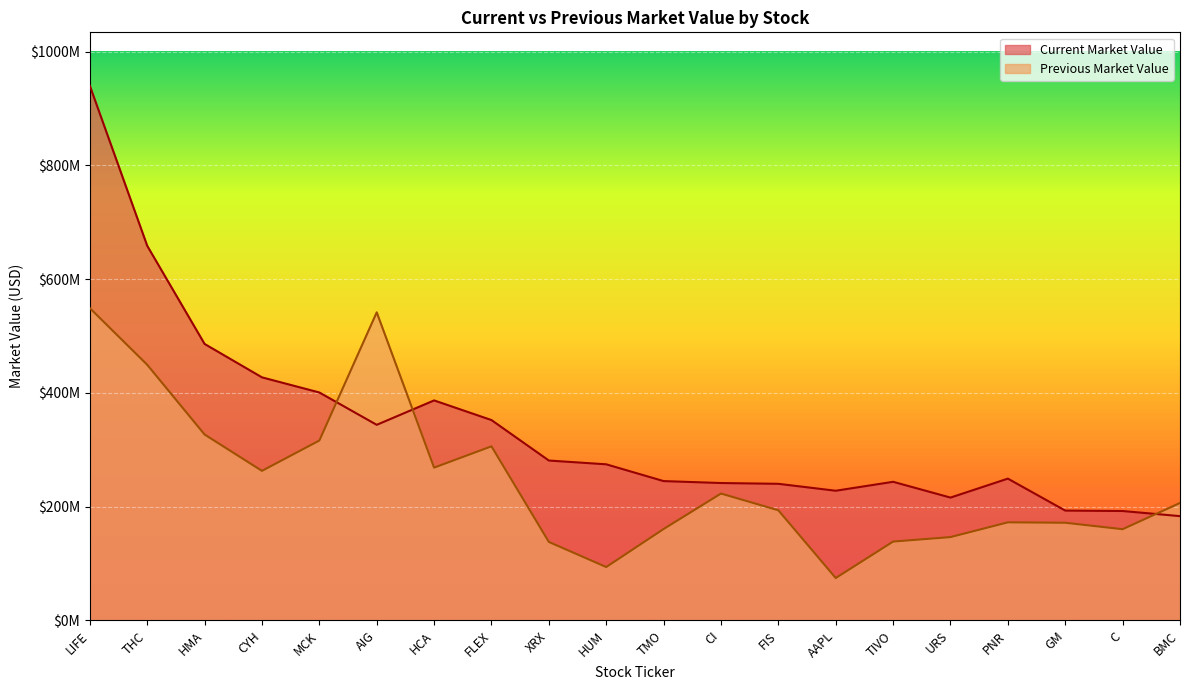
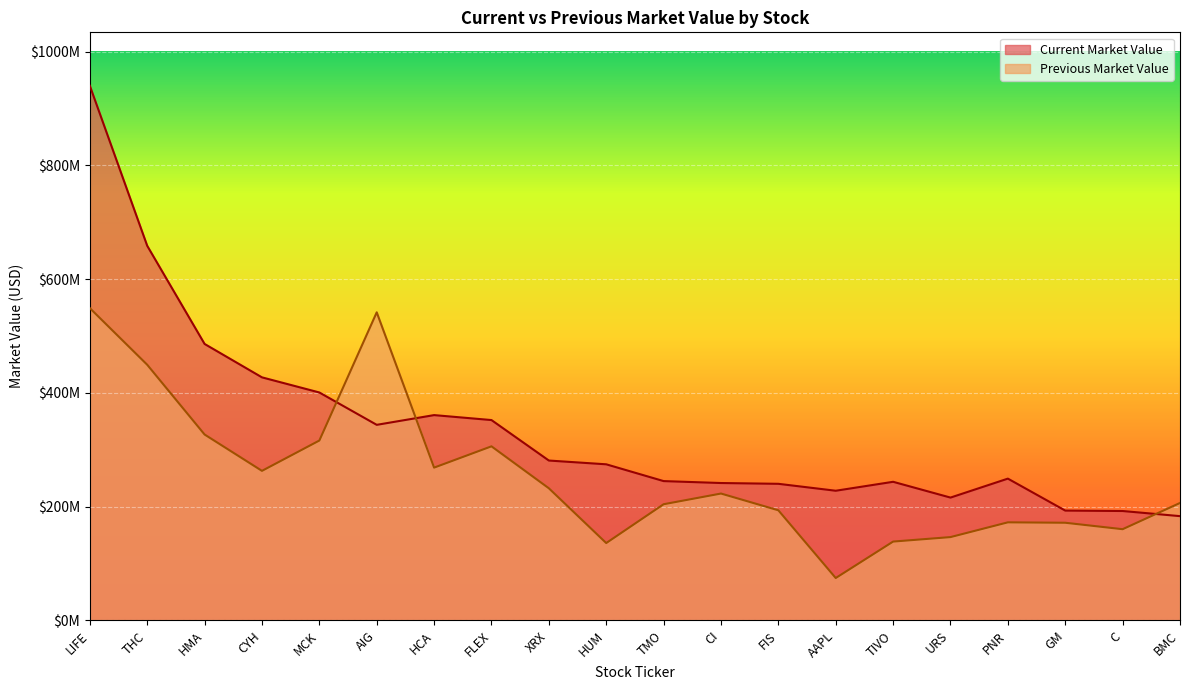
Current Market Value, HCA: $390000000 -> $360000000
Previous Market Value, XRX: $140000000 -> $230000000
Previous Market Value, HUM: $90000000 -> $140000000
Previous Market Value, TMO: $160000000 -> $200000000
